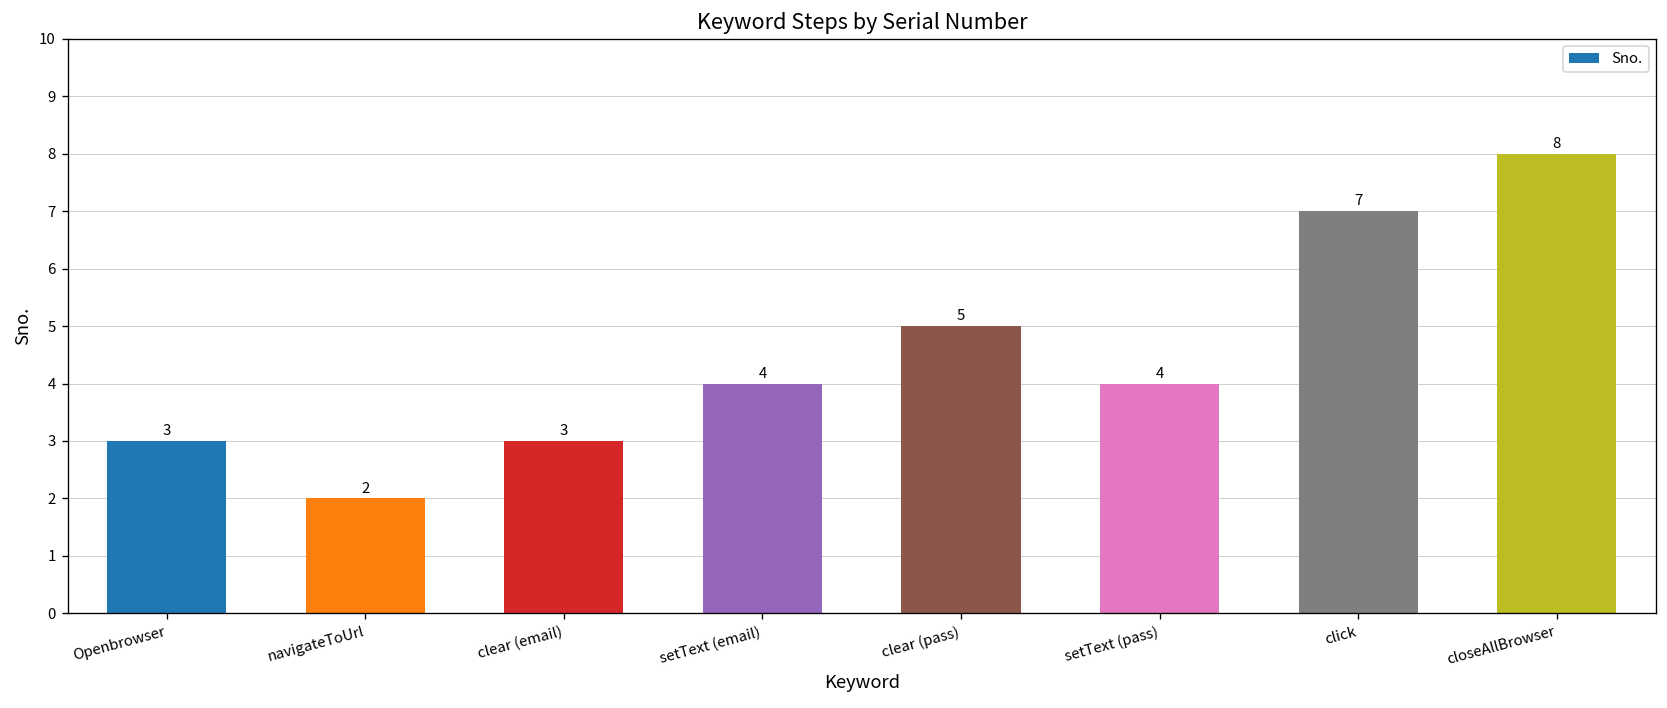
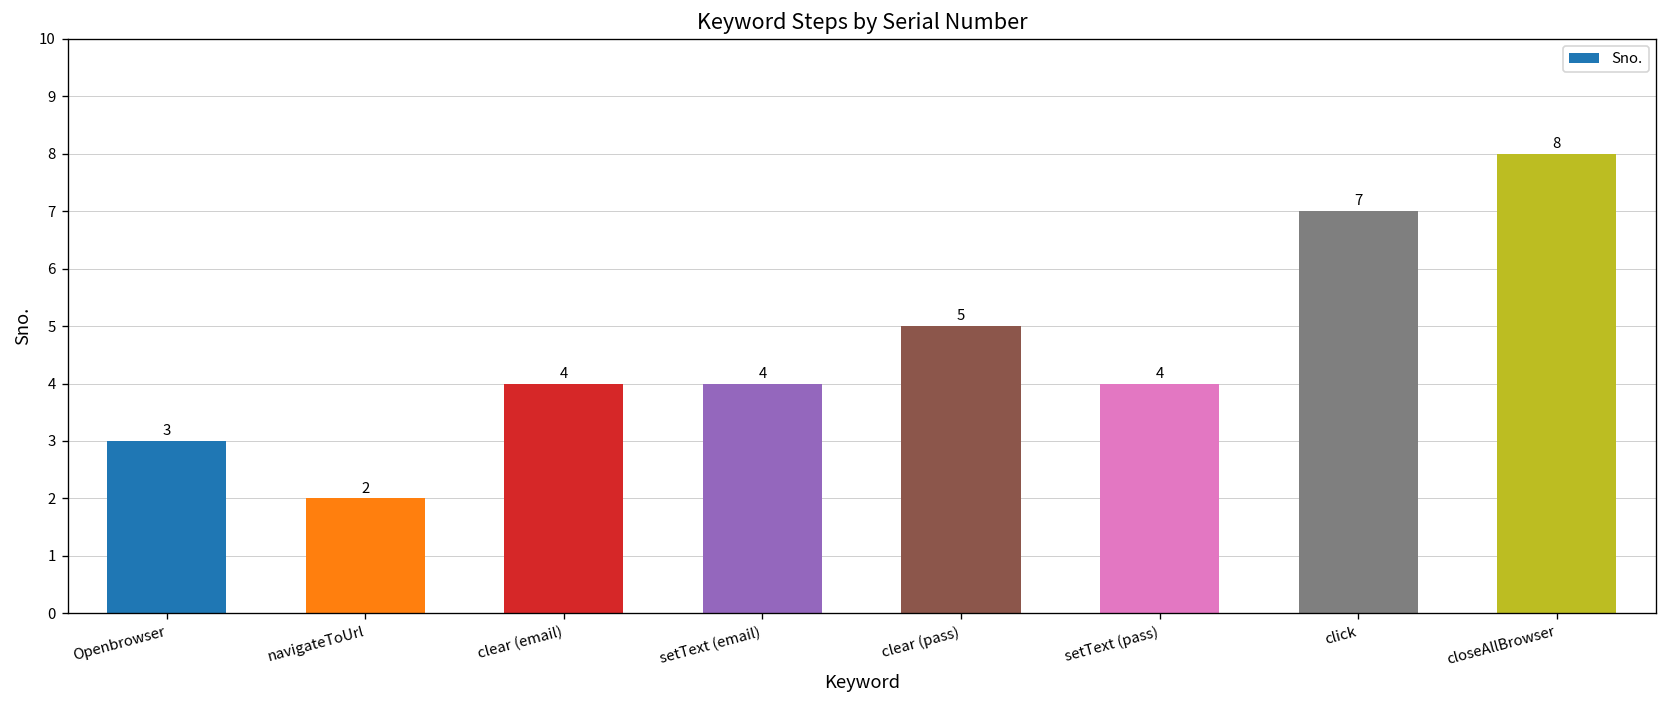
clear (email): 3 -> 4
